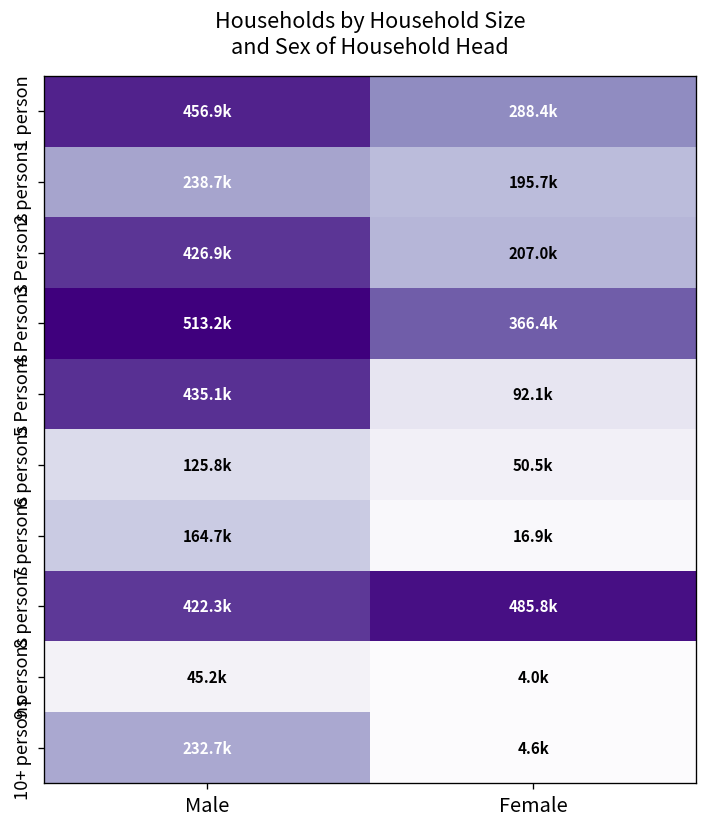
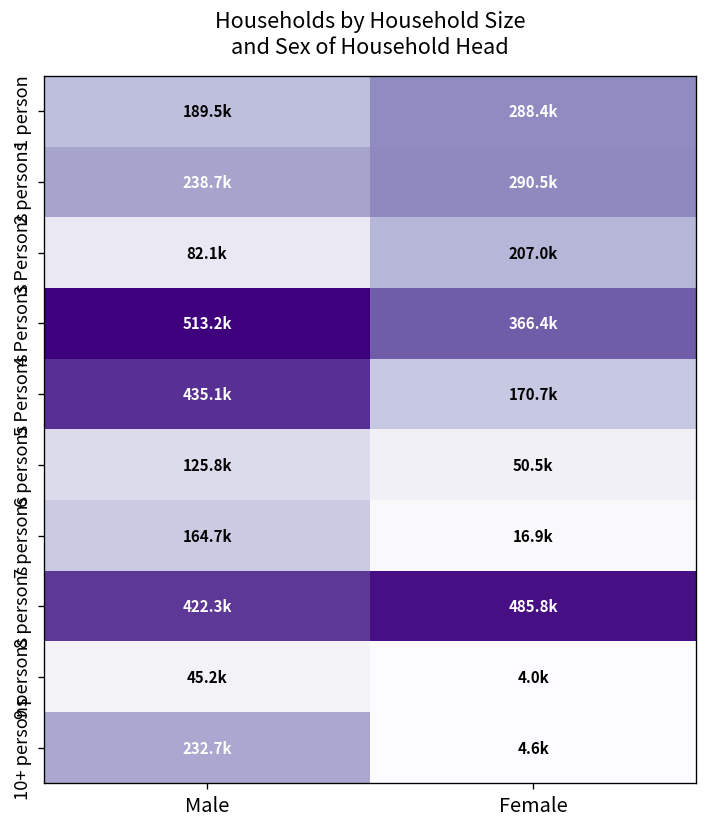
1 person, Male: 456.9k -> 189.5k
2 persons, Female: 195.7k -> 290.5k
3 Persons, Male: 426.9k -> 82.1k
5 Persons, Female: 92.1k -> 170.7k
